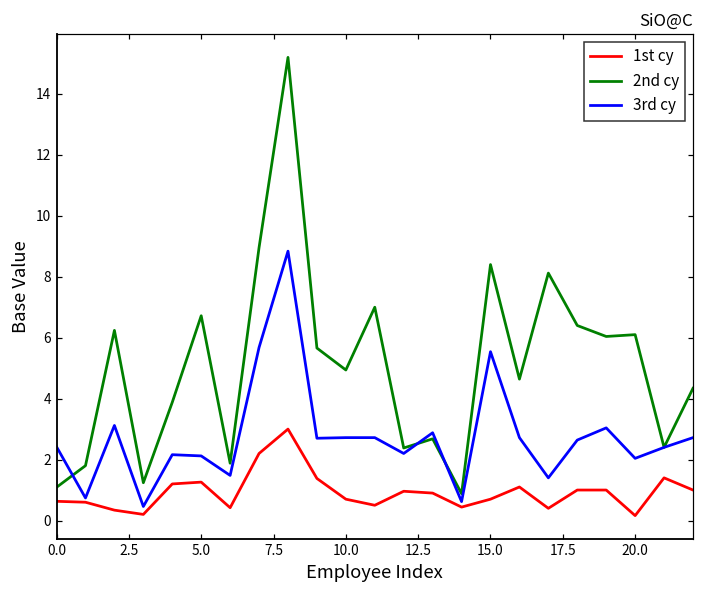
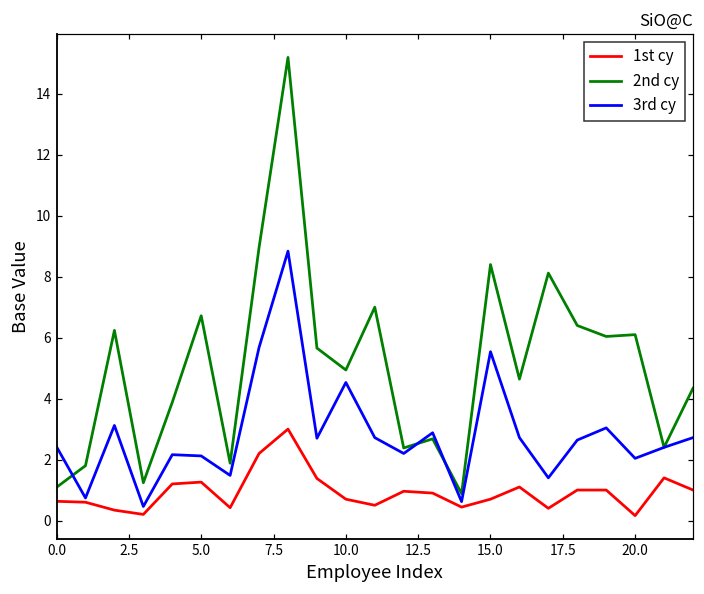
3rd cy, 10.0: 2.7 -> 4.5
